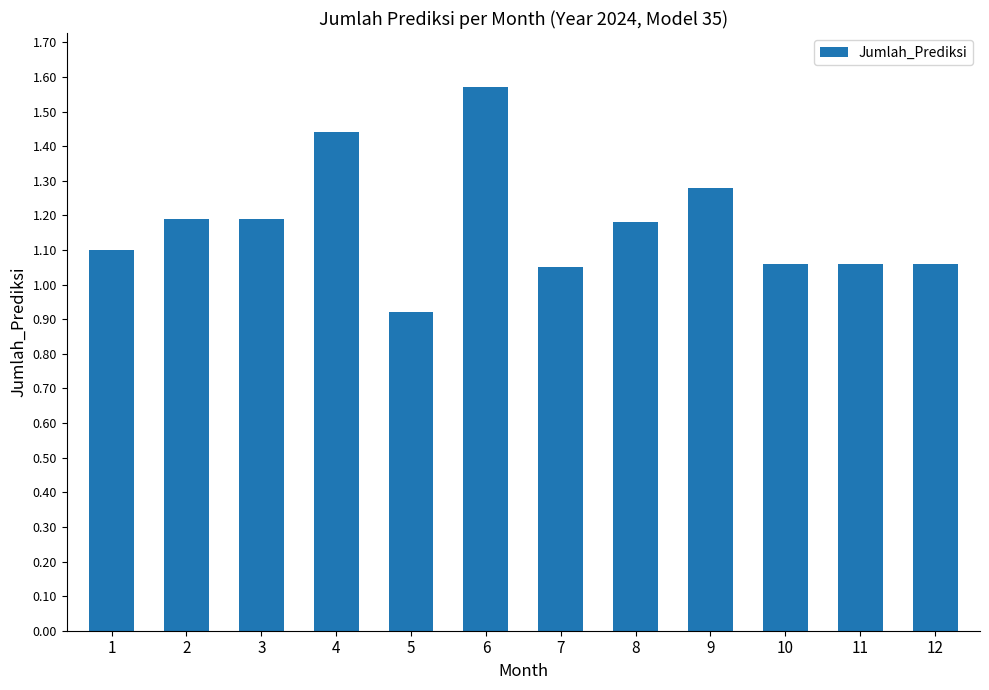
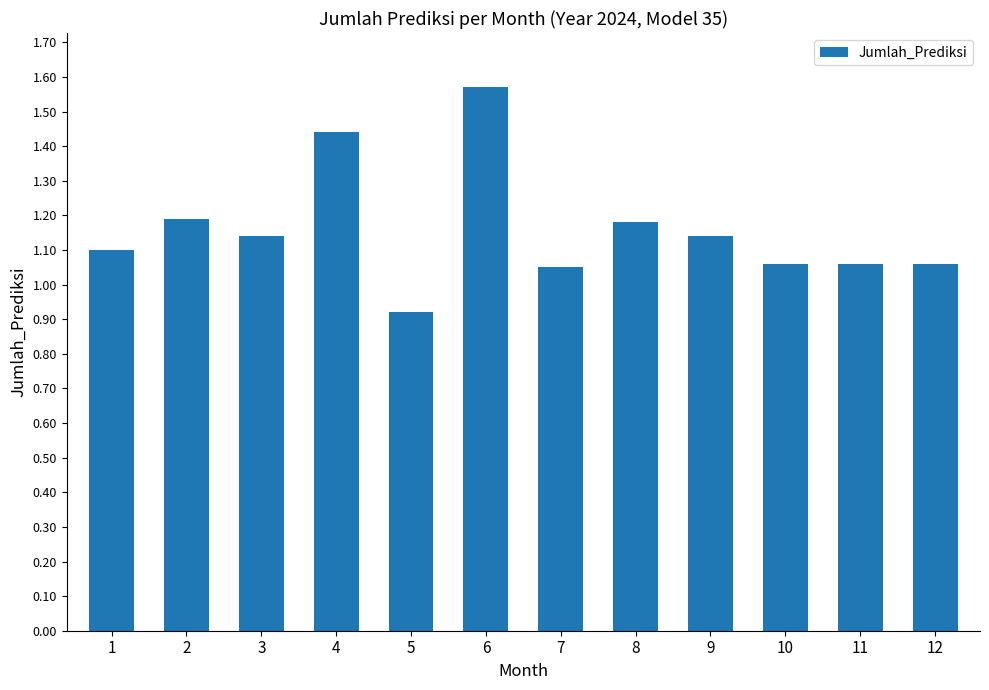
3: 1.19 -> 1.14
9: 1.28 -> 1.14
